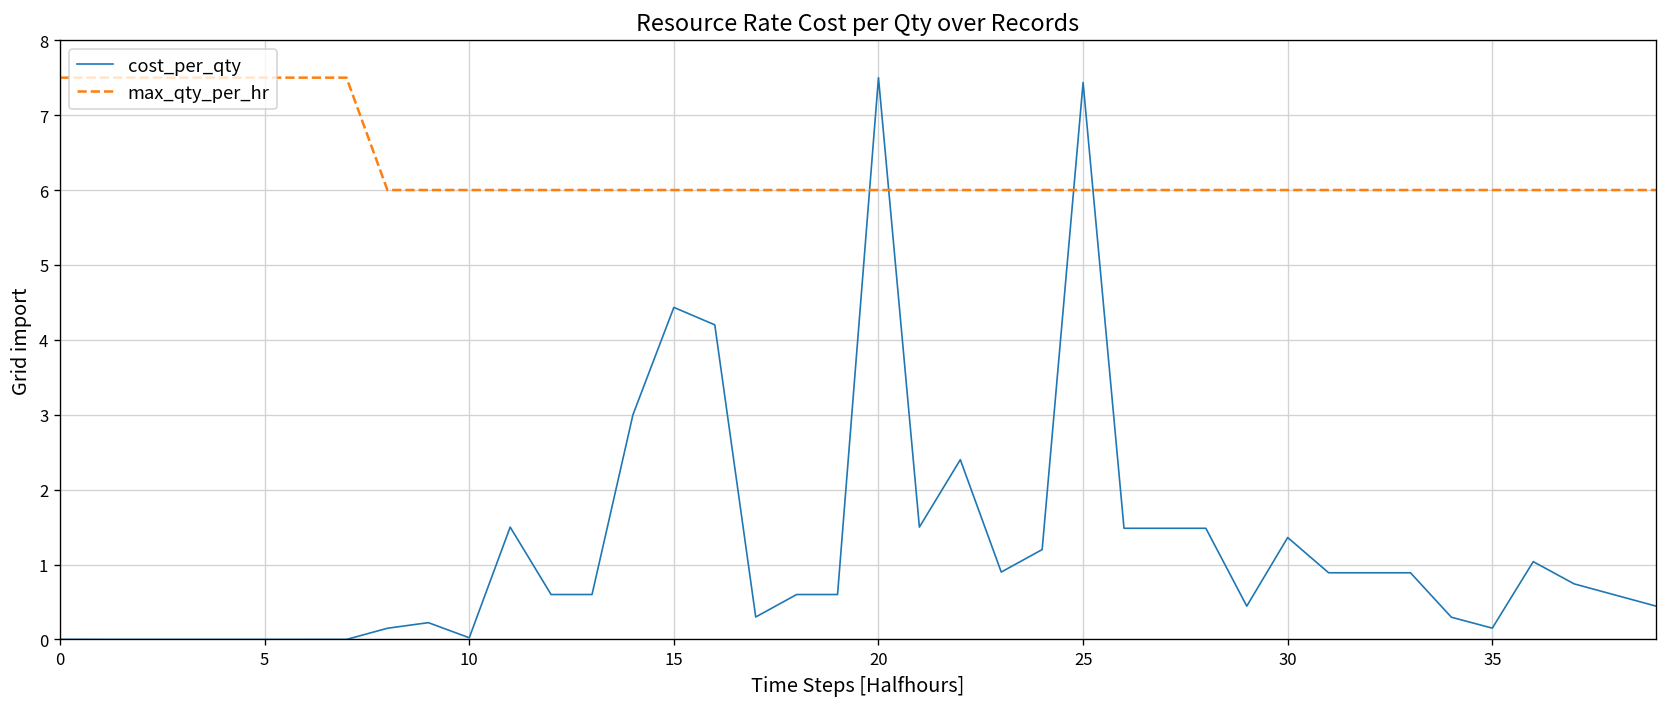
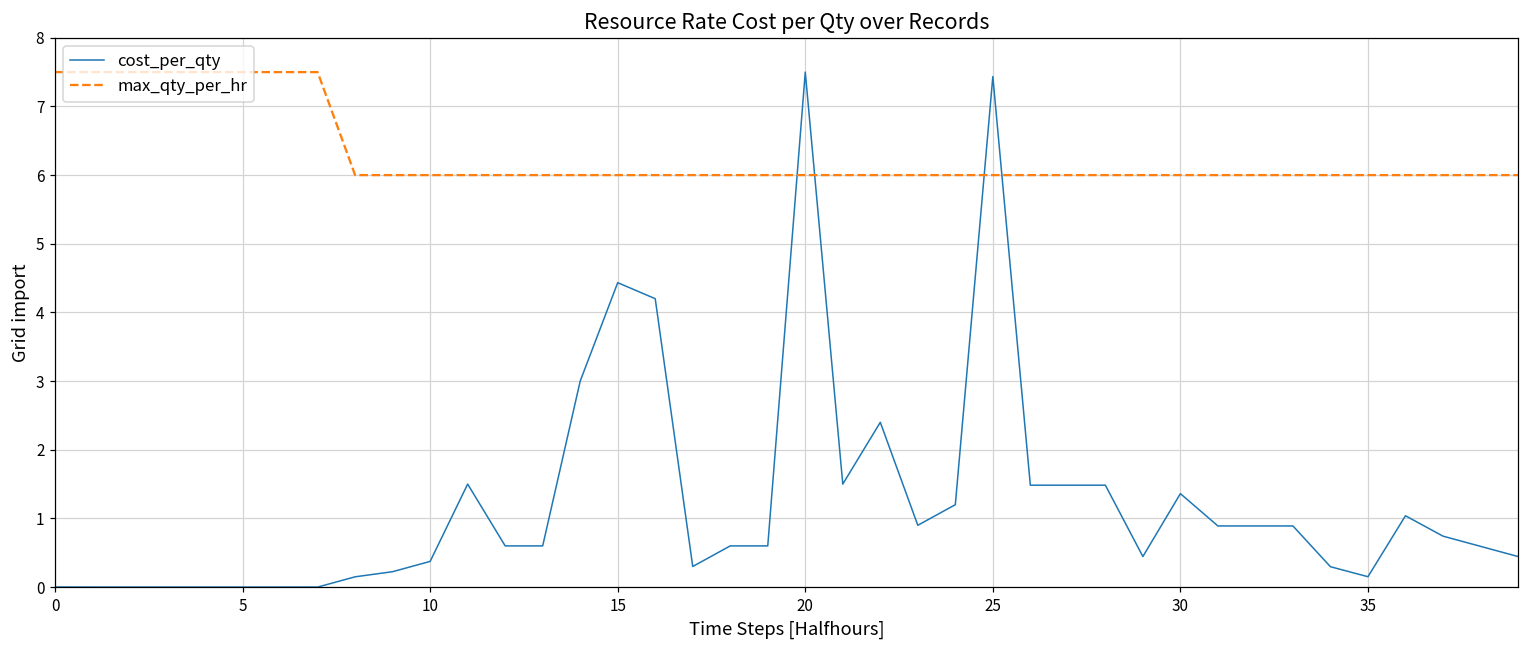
cost_per_qty, 10: 0.0 -> 0.4
